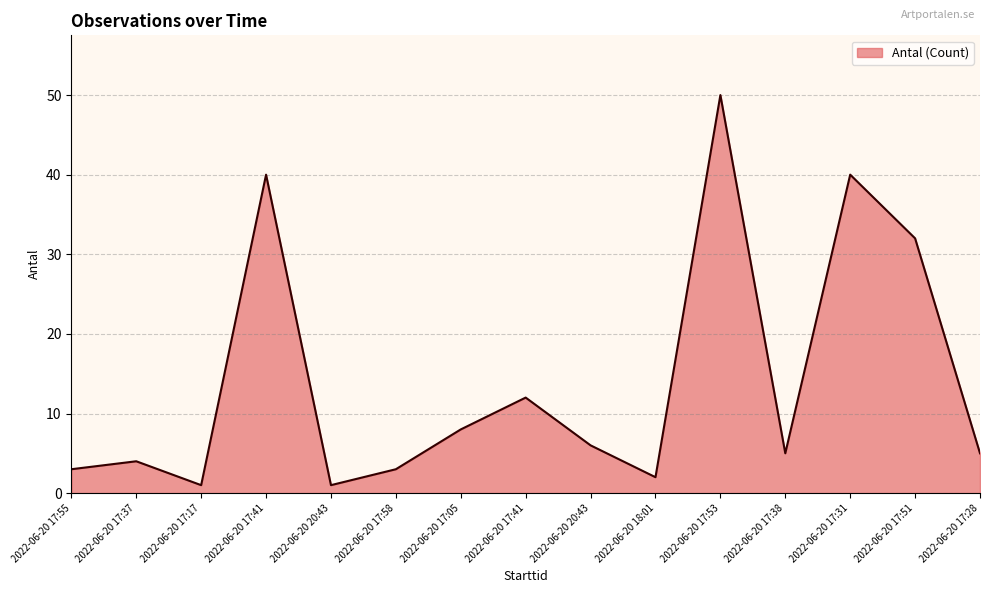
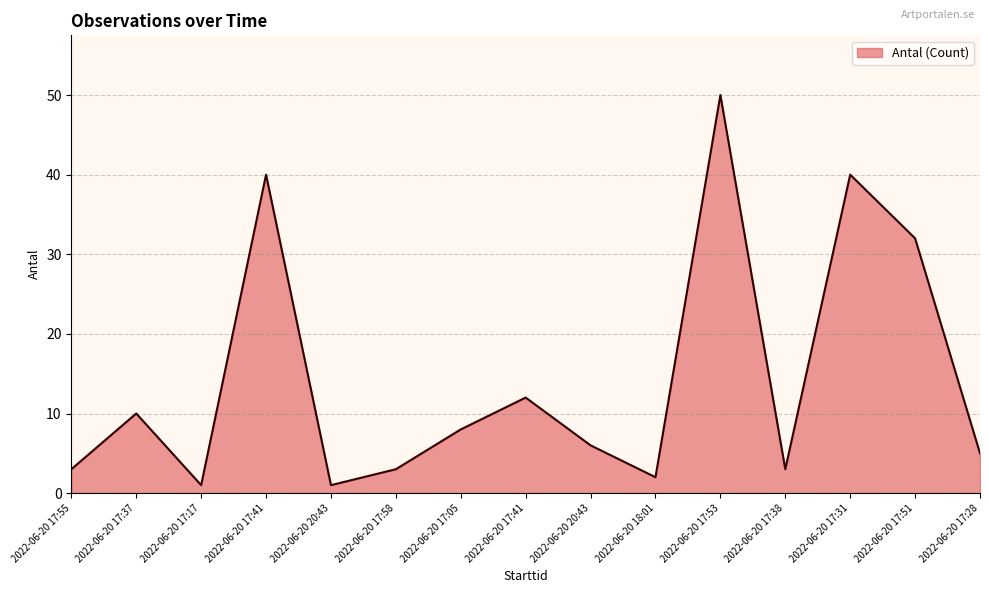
2022-06-20 17:37: 4 -> 10
2022-06-20 17:38: 5 -> 3
